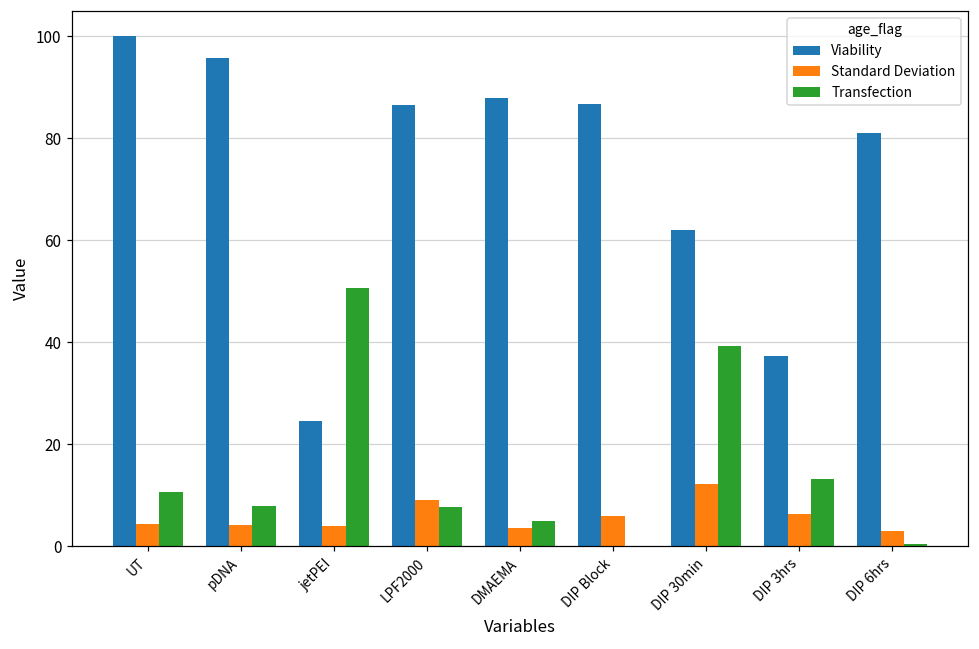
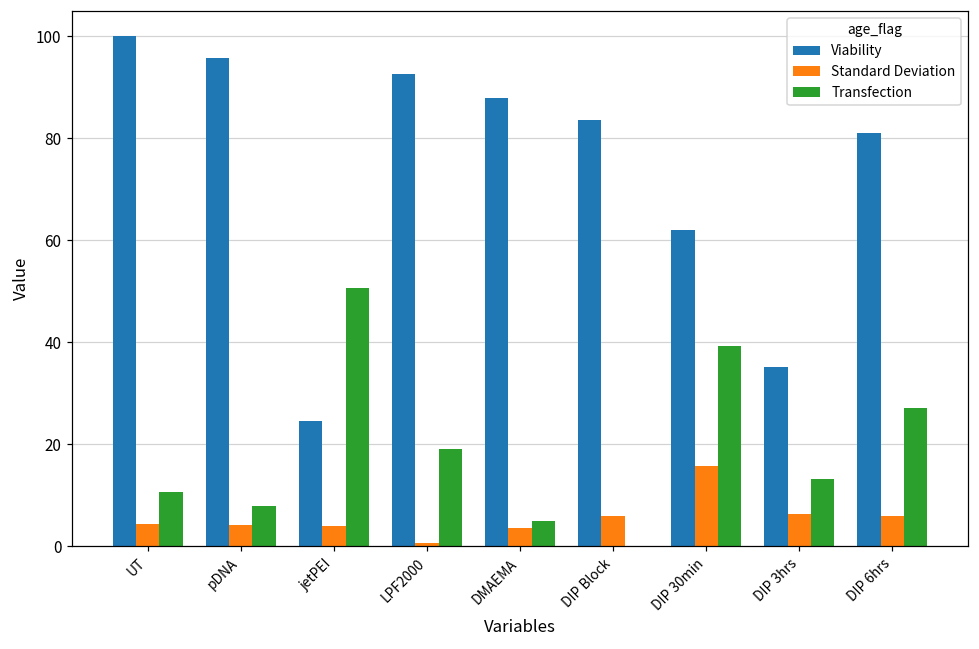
Viability, LPF2000: 87 -> 93
Standard Deviation, LPF2000: 9 -> 1
Transfection, LPF2000: 8 -> 19
Viability, DIP Block: 87 -> 84
Standard Deviation, DIP 30min: 12 -> 16
Viability, DIP 3hrs: 37 -> 35
Standard Deviation, DIP 6hrs: 3 -> 6
Transfection, DIP 6hrs: 0 -> 27
